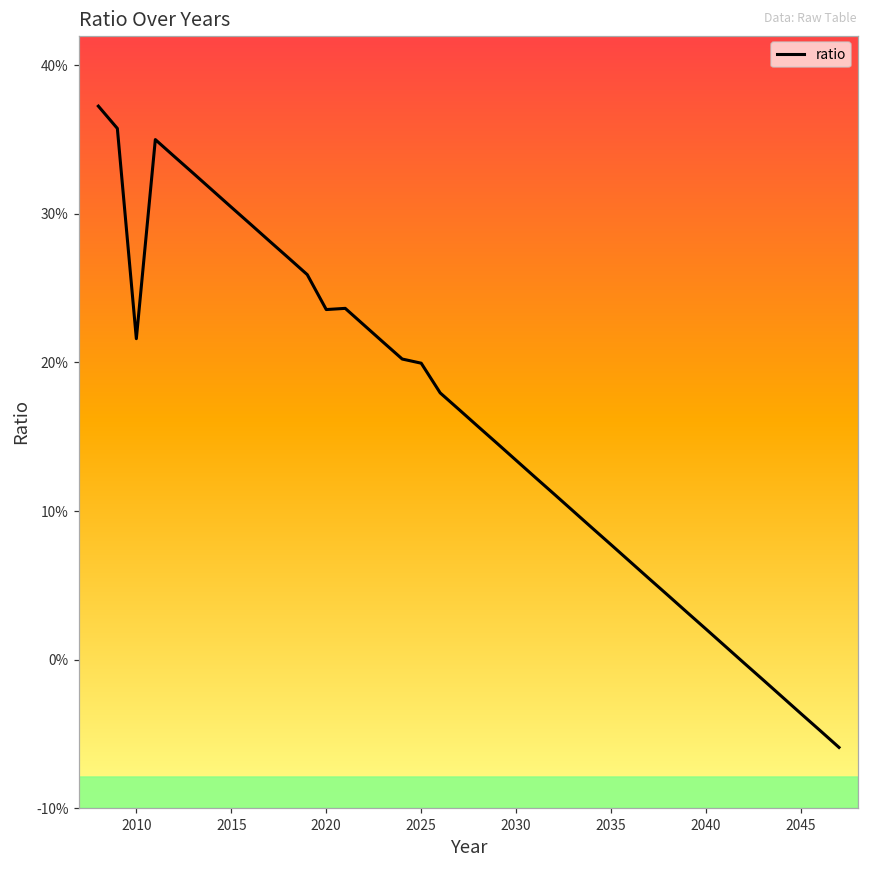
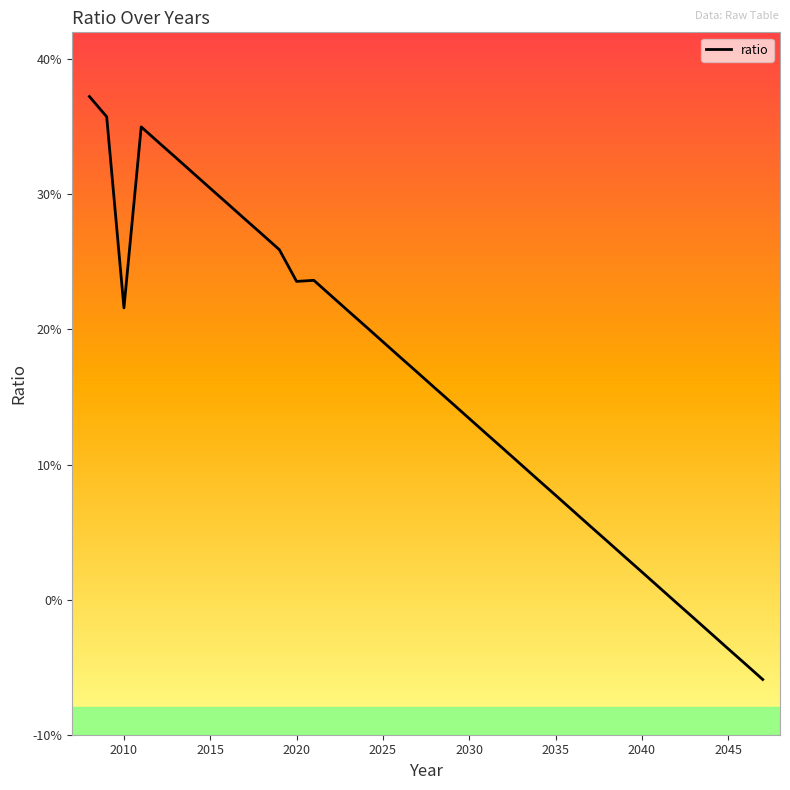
2025: 20.0% -> 19.1%
